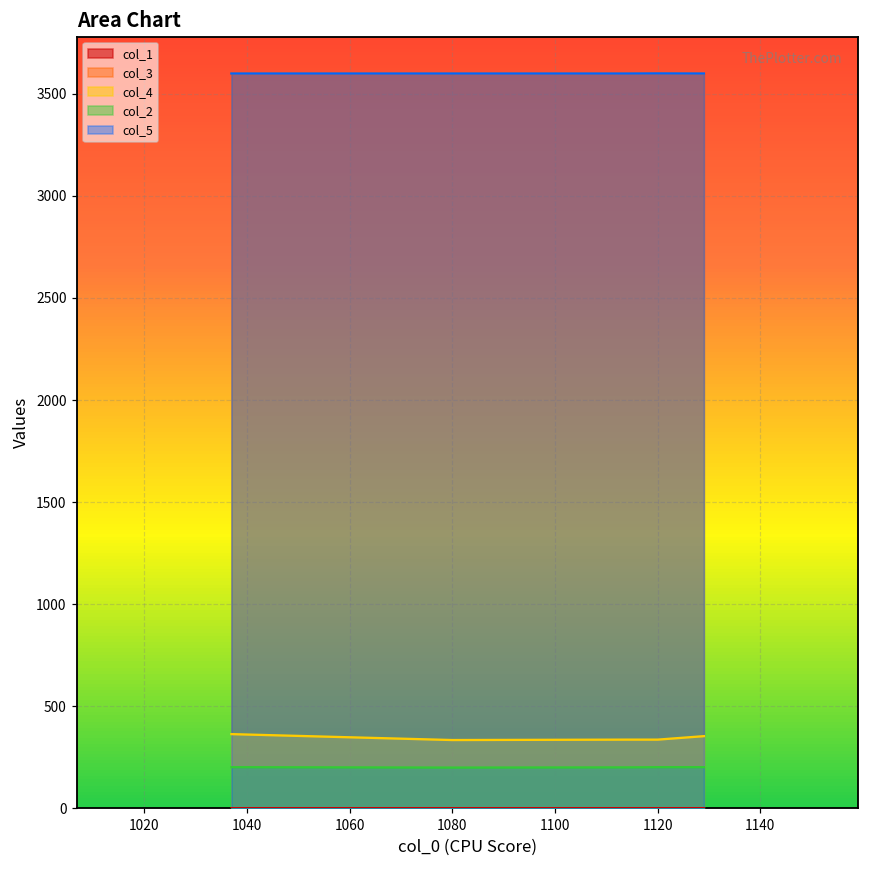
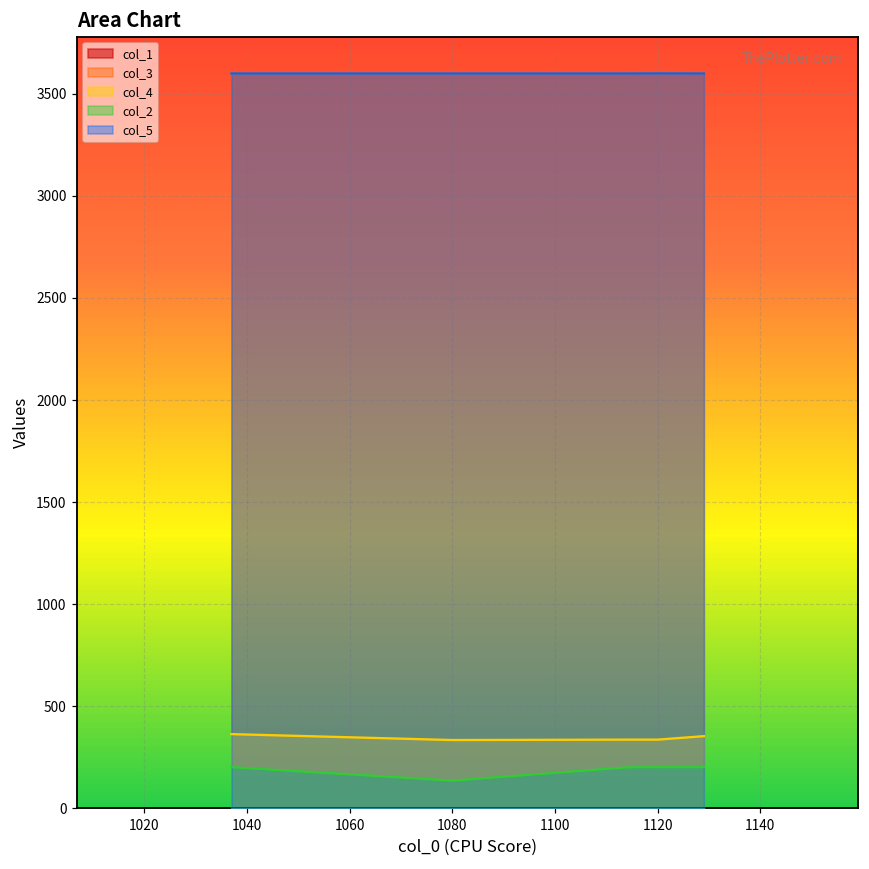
col_2, 1080: 200 -> 140
